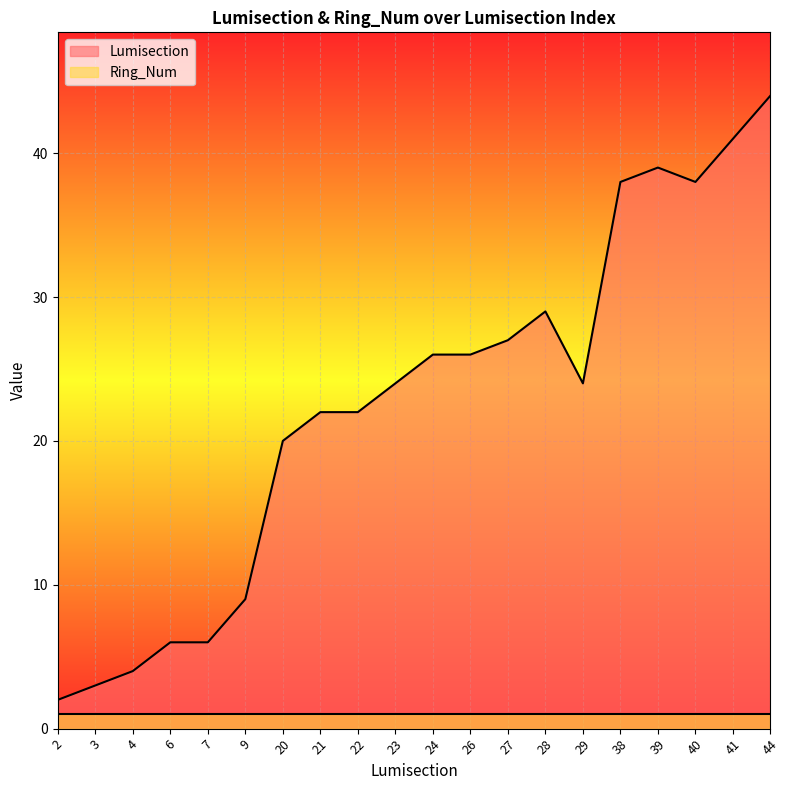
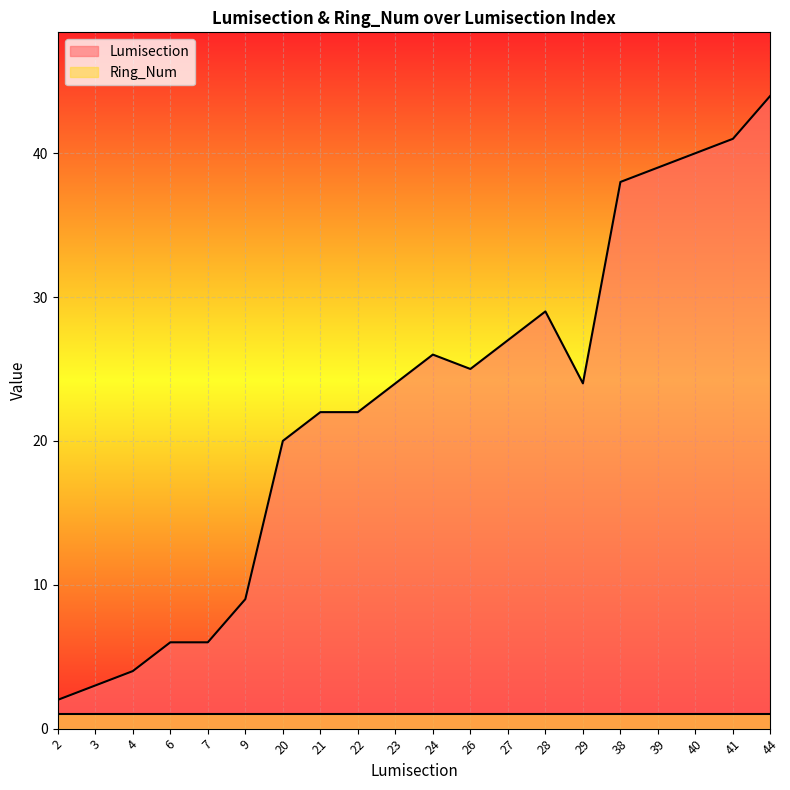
Lumisection, 26: 26 -> 25
Lumisection, 40: 38 -> 40
